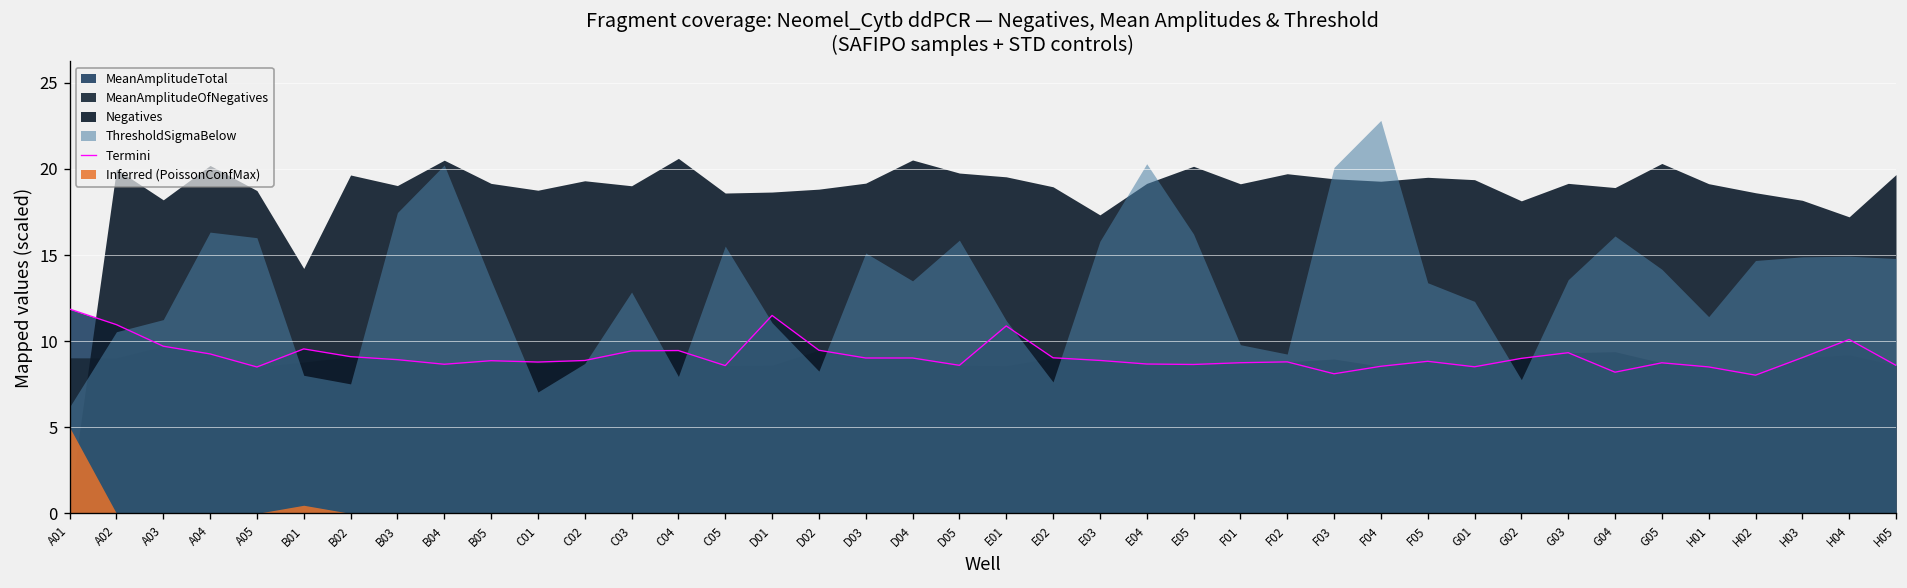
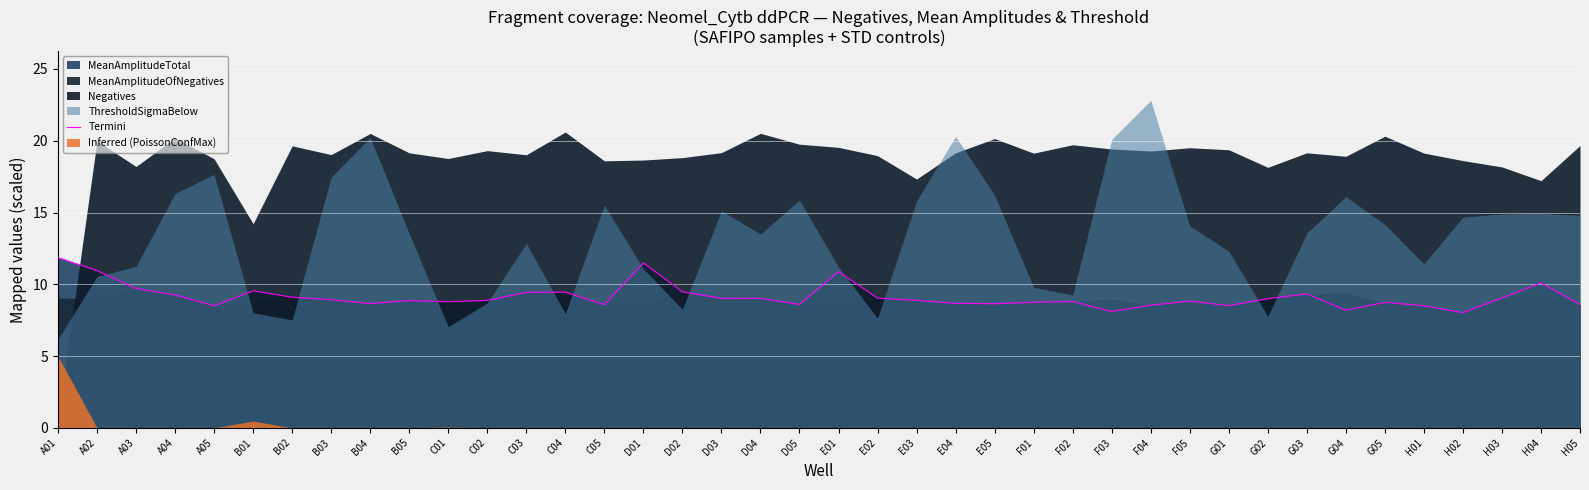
ThresholdSigmaBelow, A05: 16.0 -> 17.7
ThresholdSigmaBelow, F05: 13.4 -> 14.1
